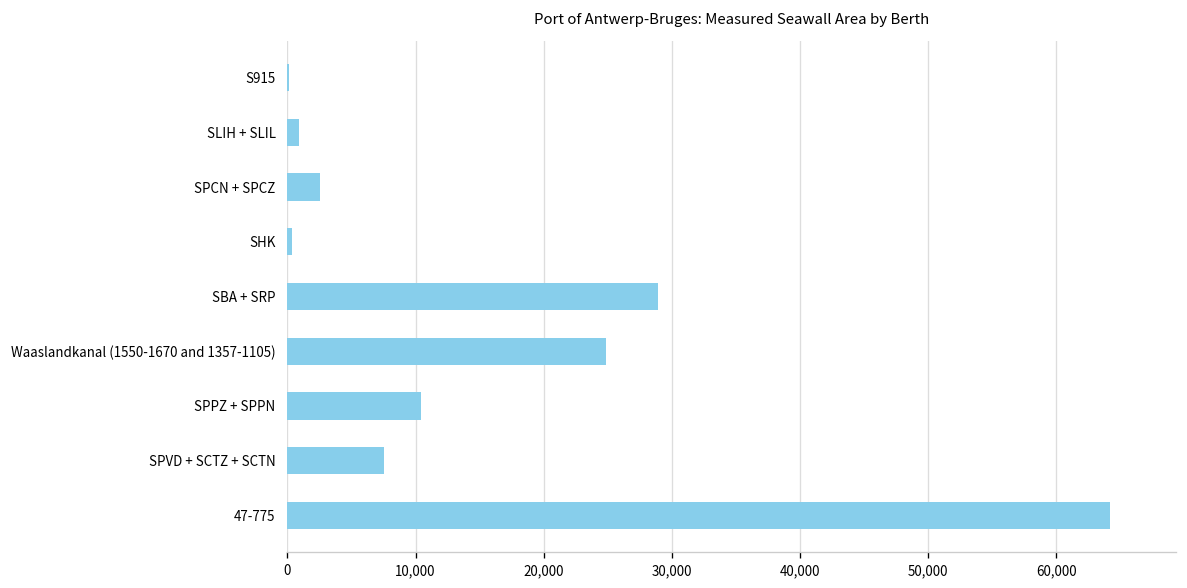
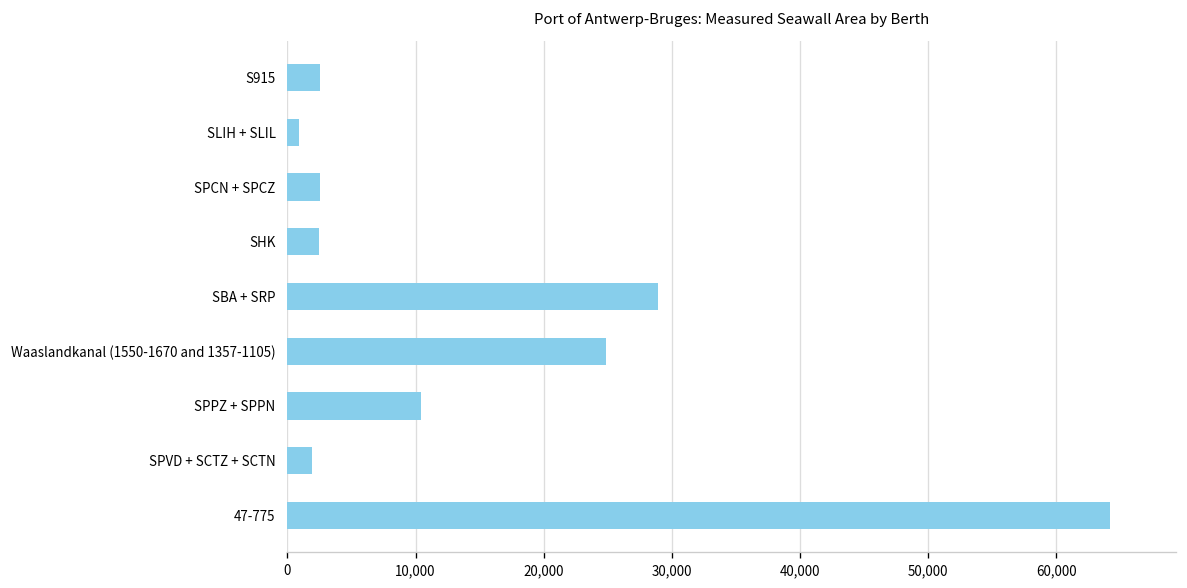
S915: 100 -> 2,600
SHK: 300 -> 2,500
SPVD + SCTZ + SCTN: 7,500 -> 1,900
